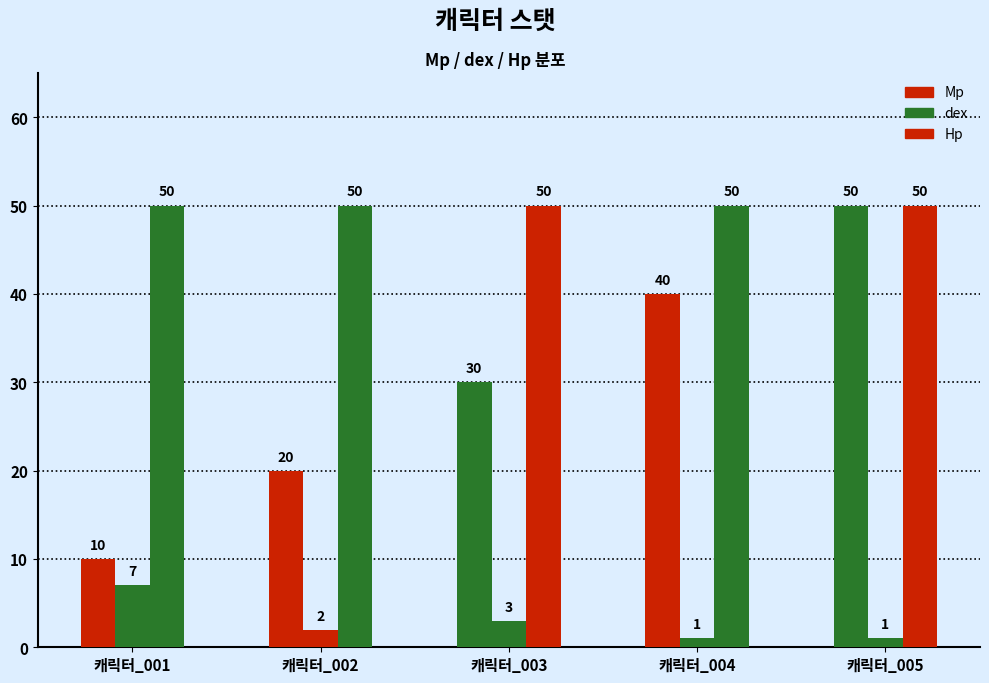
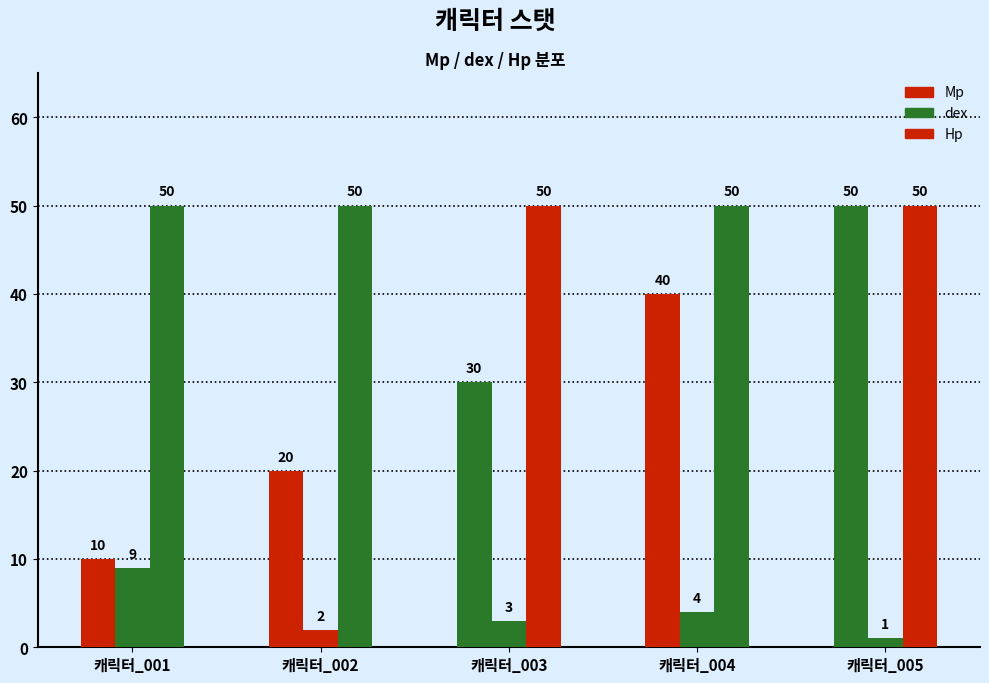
캐릭터_001: 7 -> 9
캐릭터_004: 1 -> 4
